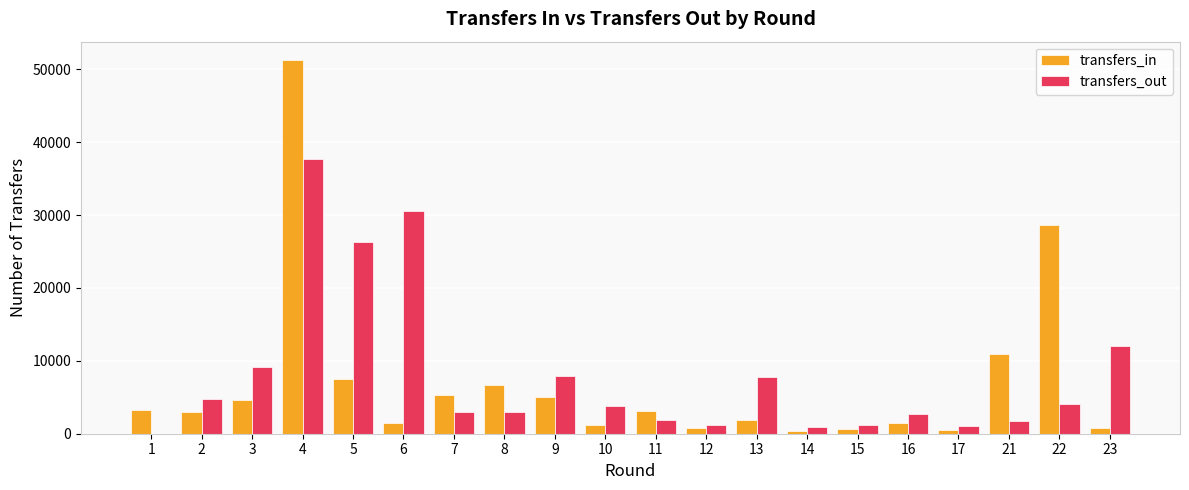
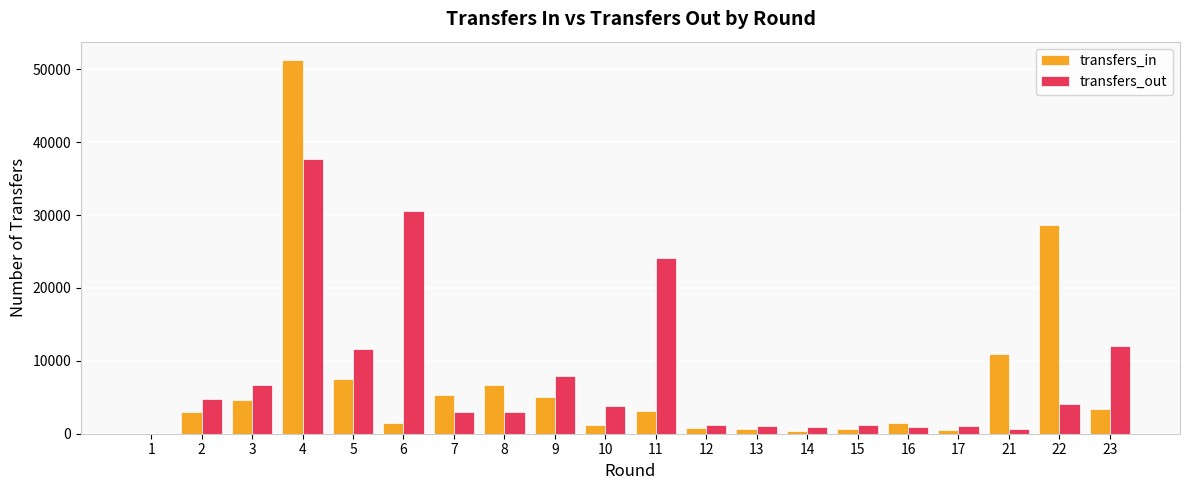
transfers_in, 1: 3000 -> 0
transfers_out, 3: 9000 -> 7000
transfers_out, 5: 26000 -> 12000
transfers_out, 11: 2000 -> 24000
transfers_in, 13: 2000 -> 1000
transfers_out, 13: 8000 -> 1000
transfers_out, 16: 3000 -> 1000
transfers_out, 21: 2000 -> 1000
transfers_in, 23: 1000 -> 3000
